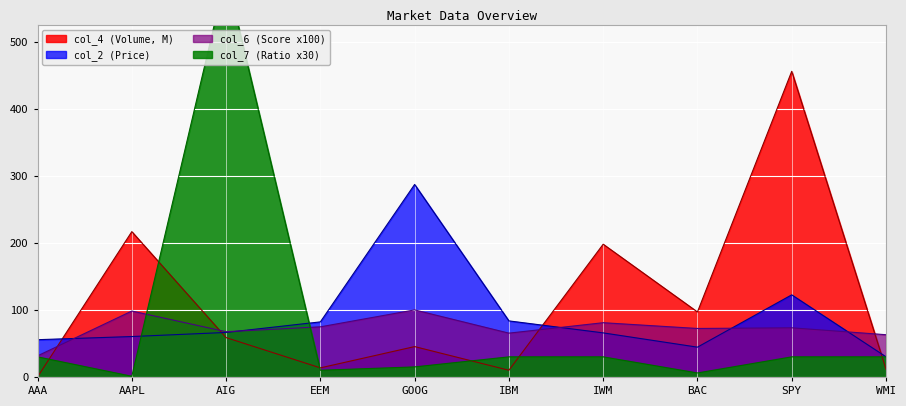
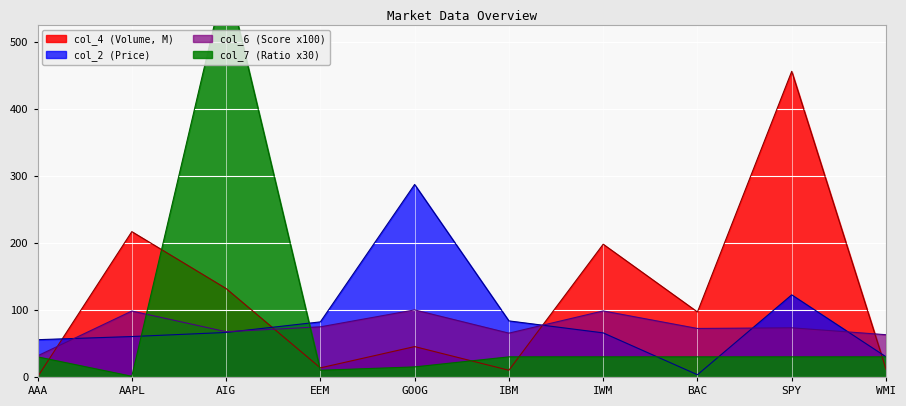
col_4 (Volume, M), AIG: 60 -> 130
col_6 (Score x100), IWM: 80 -> 100
col_2 (Price), BAC: 40 -> 0
col_7 (Ratio x30), BAC: 10 -> 30
